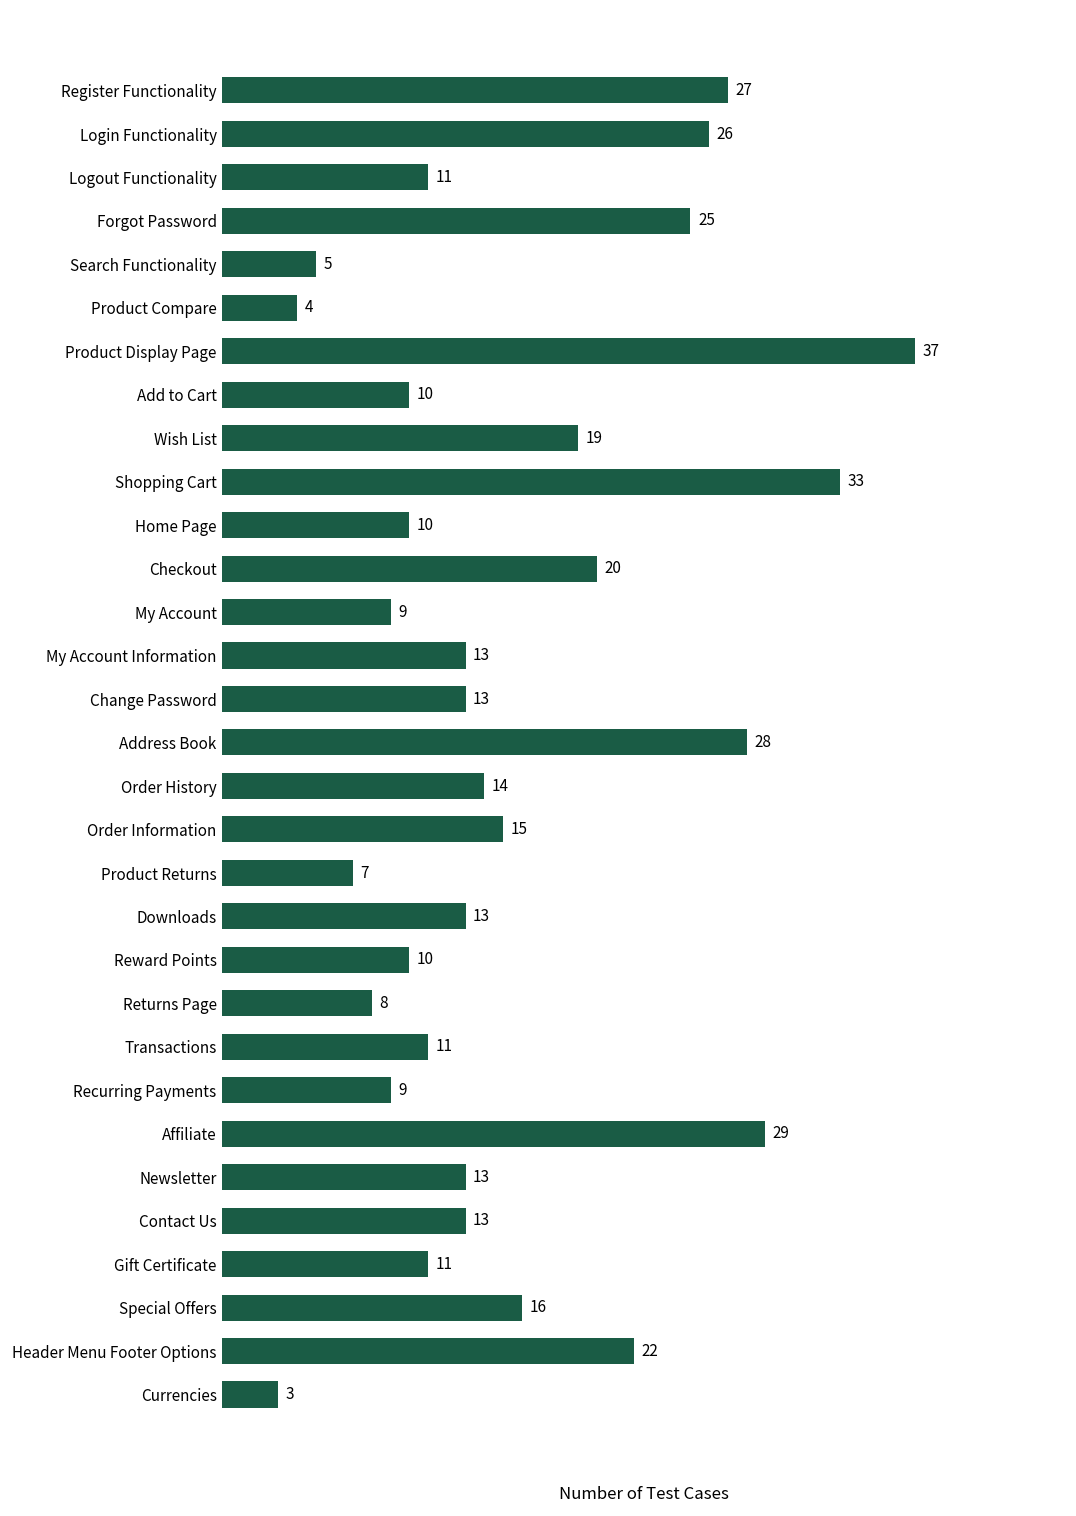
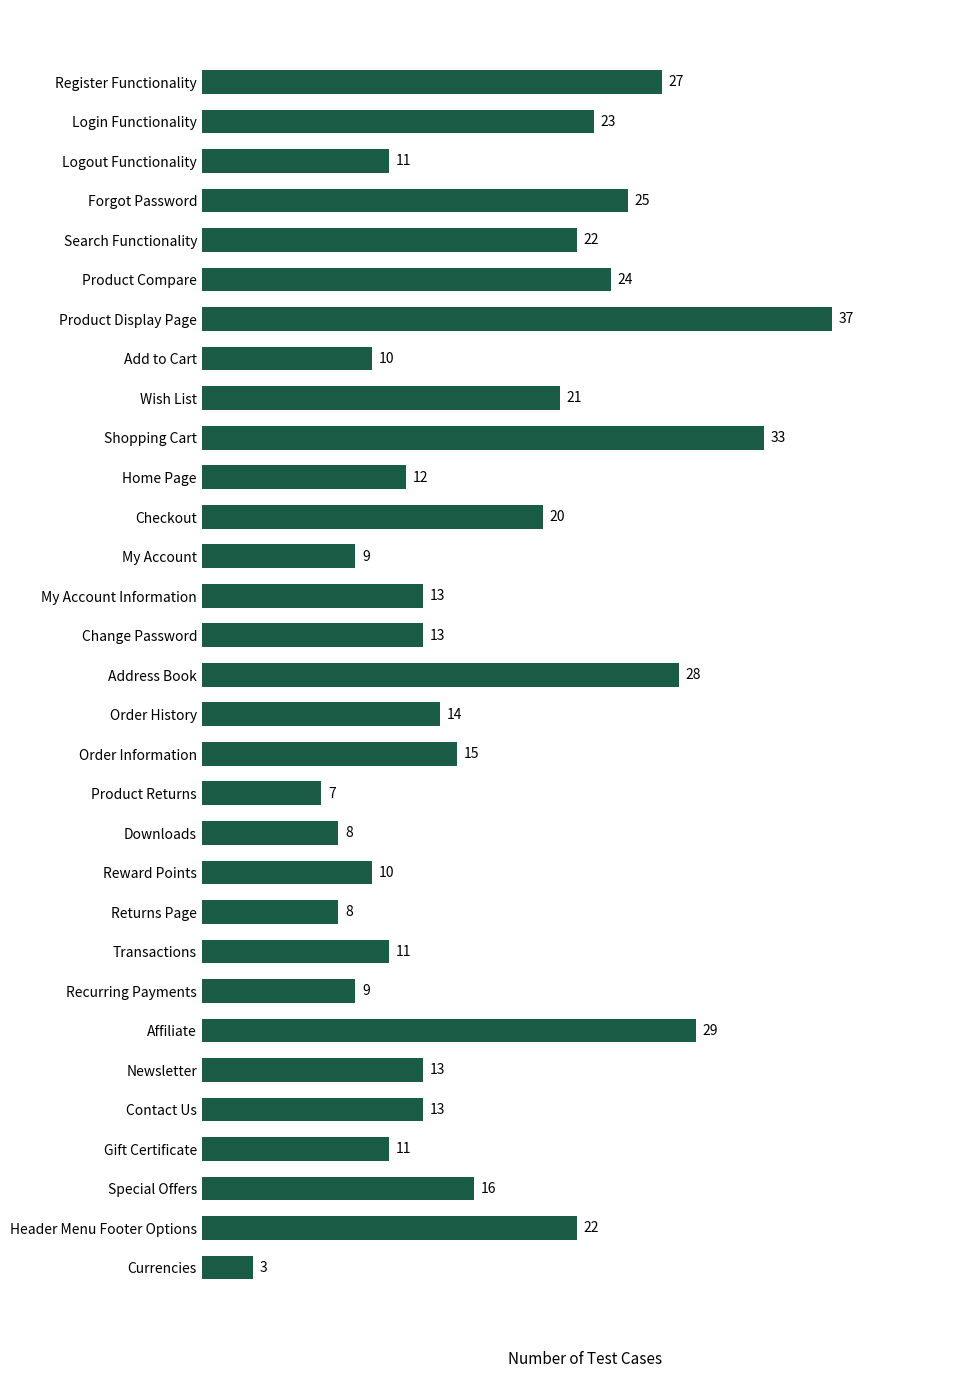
Login Functionality: 26 -> 23
Search Functionality: 5 -> 22
Product Compare: 4 -> 24
Wish List: 19 -> 21
Home Page: 10 -> 12
Downloads: 13 -> 8
